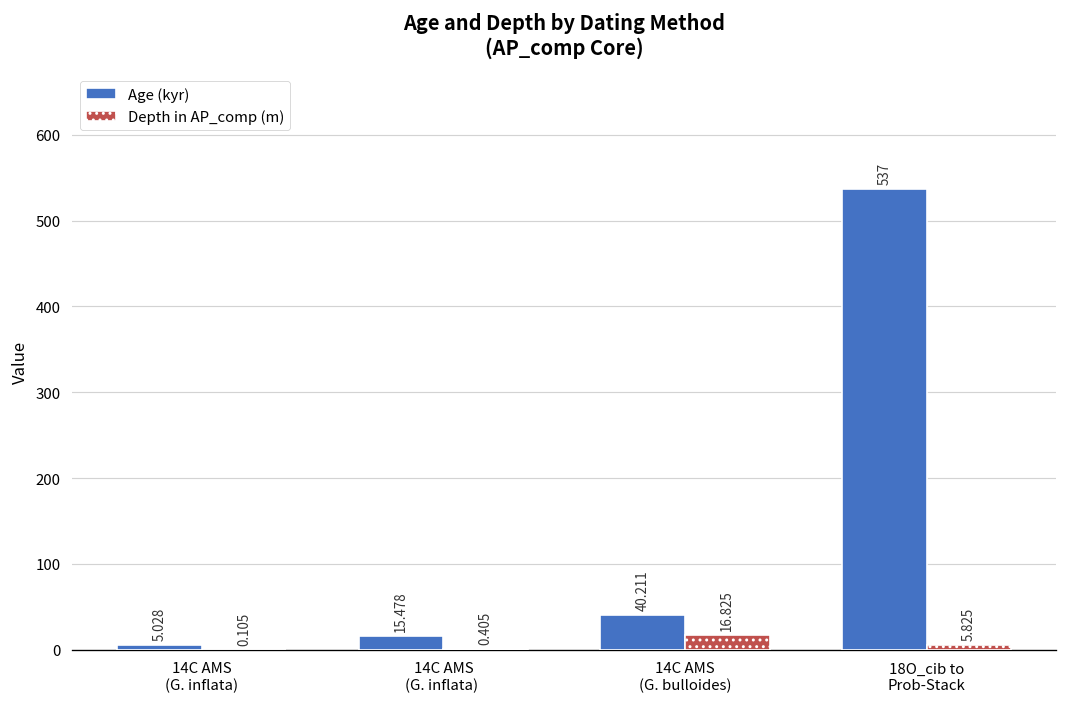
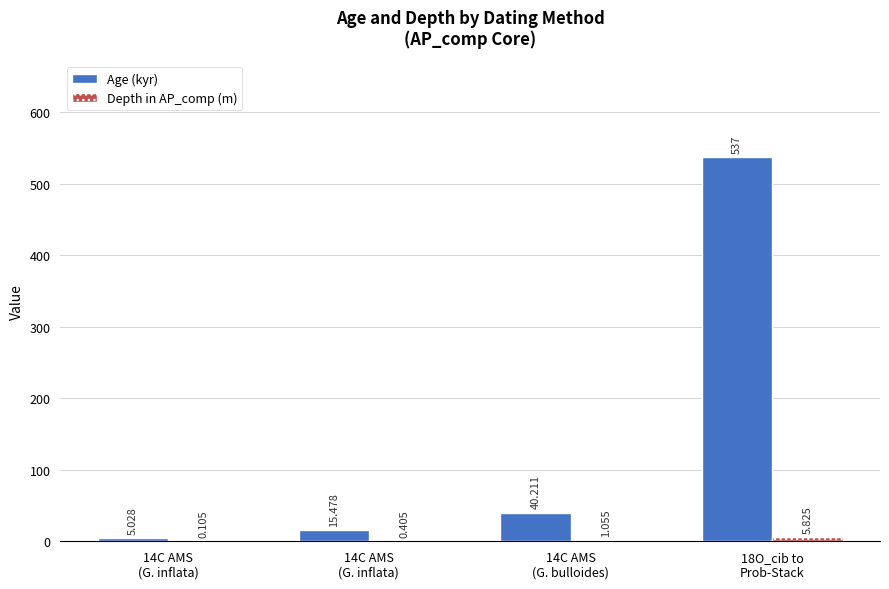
Depth in AP_comp (m), 14C AMS (G. bulloides): 16.825 -> 1.055
